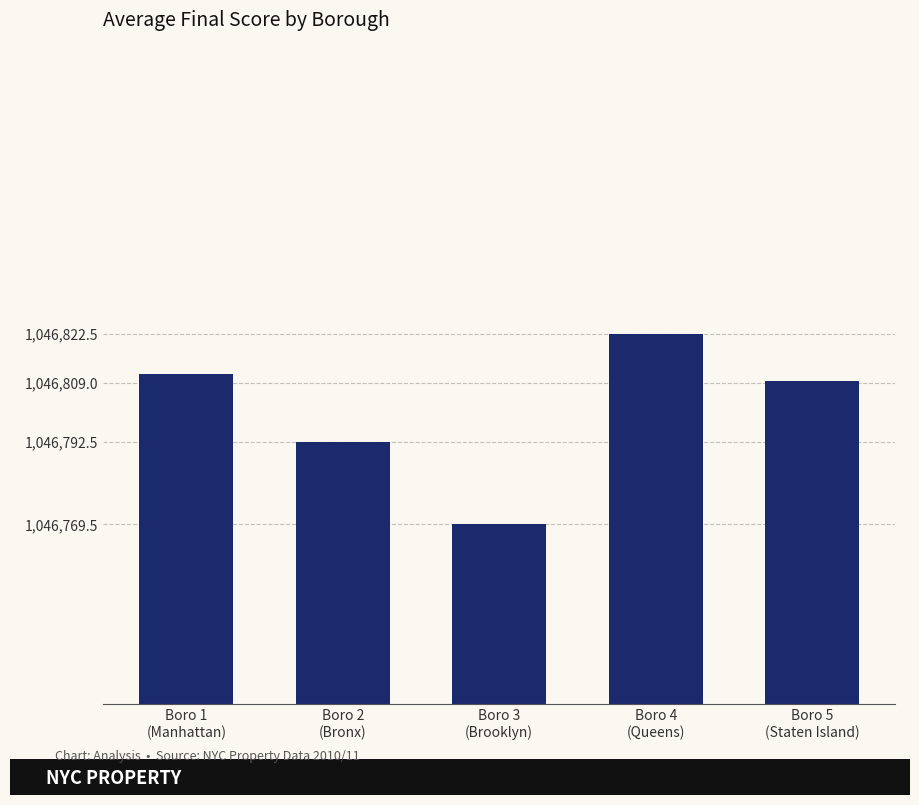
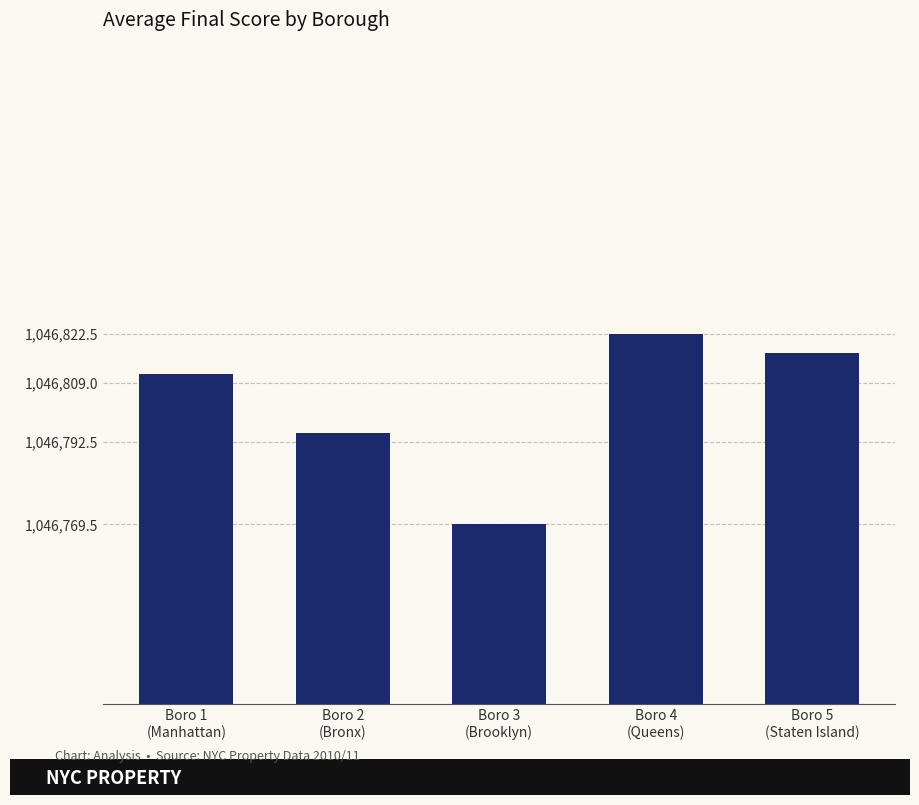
Boro 2 (Bronx): 1,046,793 -> 1,046,795
Boro 5 (Staten Island): 1,046,810 -> 1,046,817
